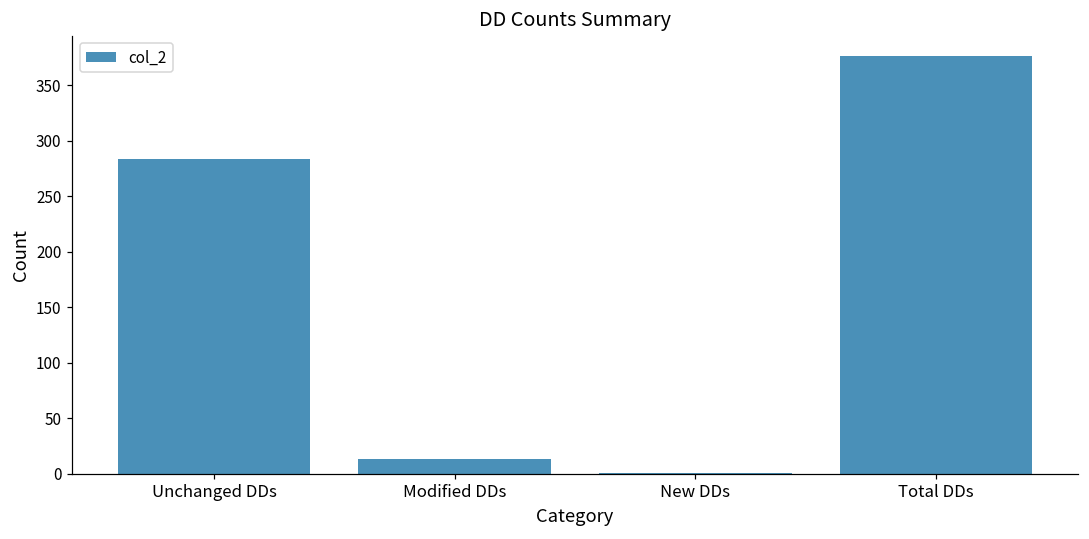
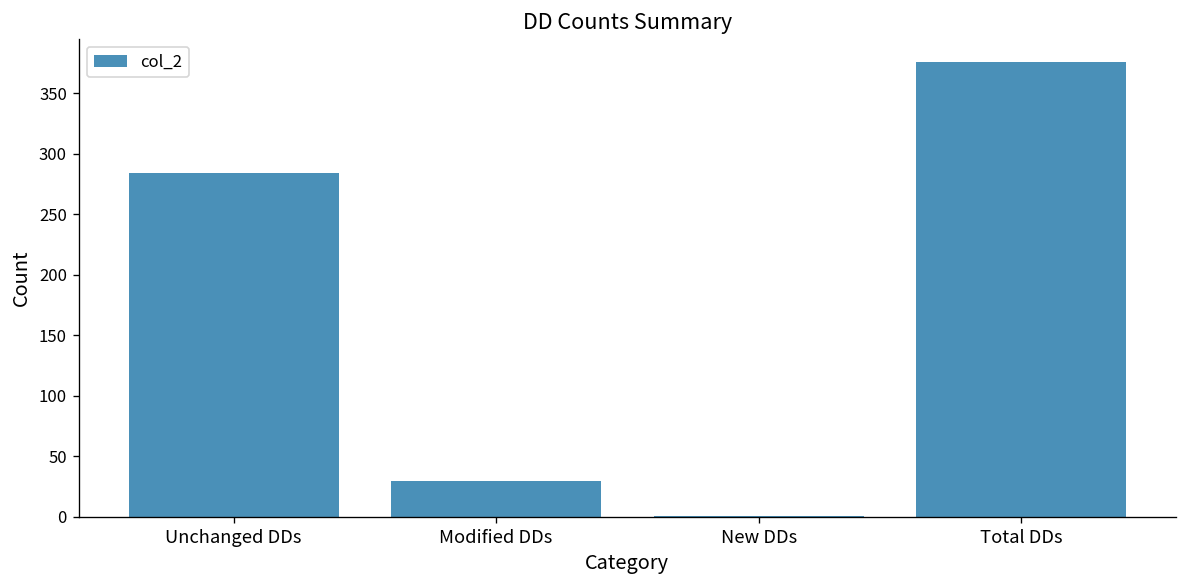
Modified DDs: 13 -> 30
